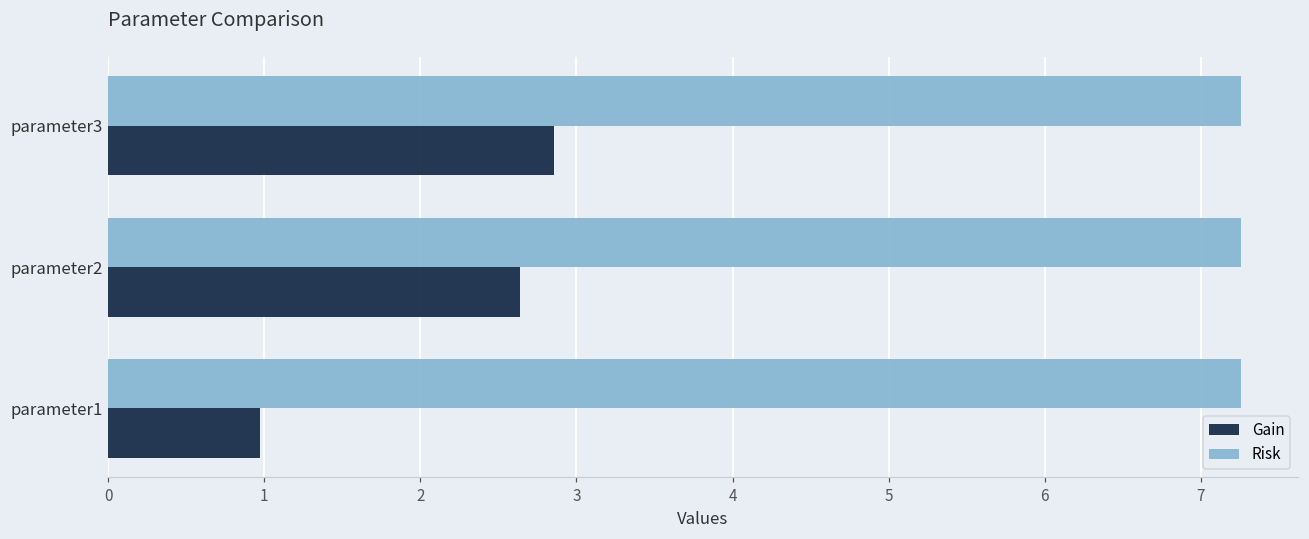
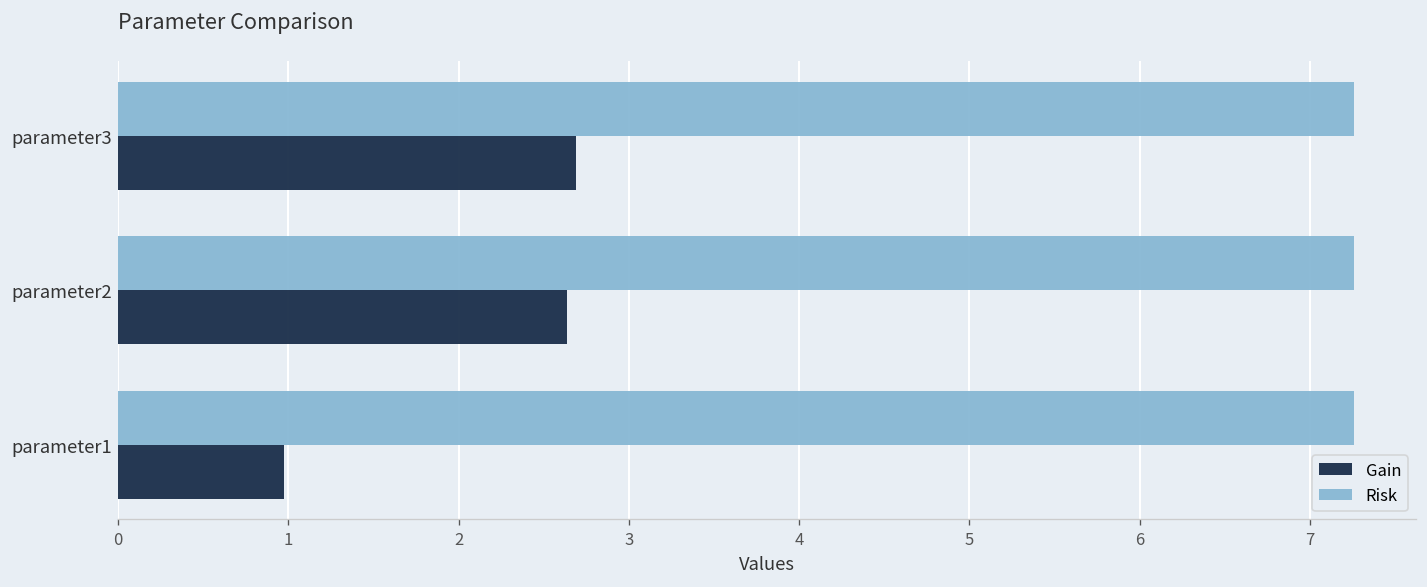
Gain, parameter3: 2.86 -> 2.69
